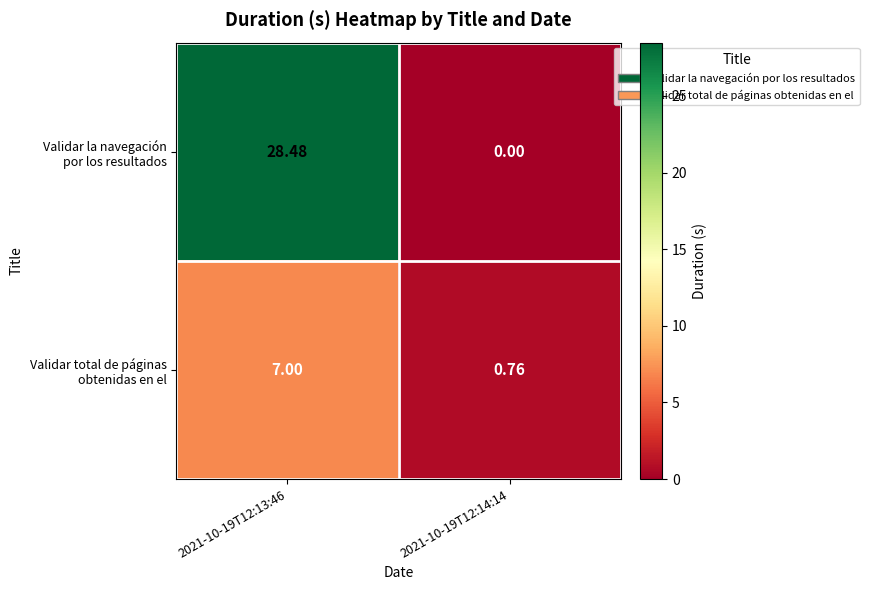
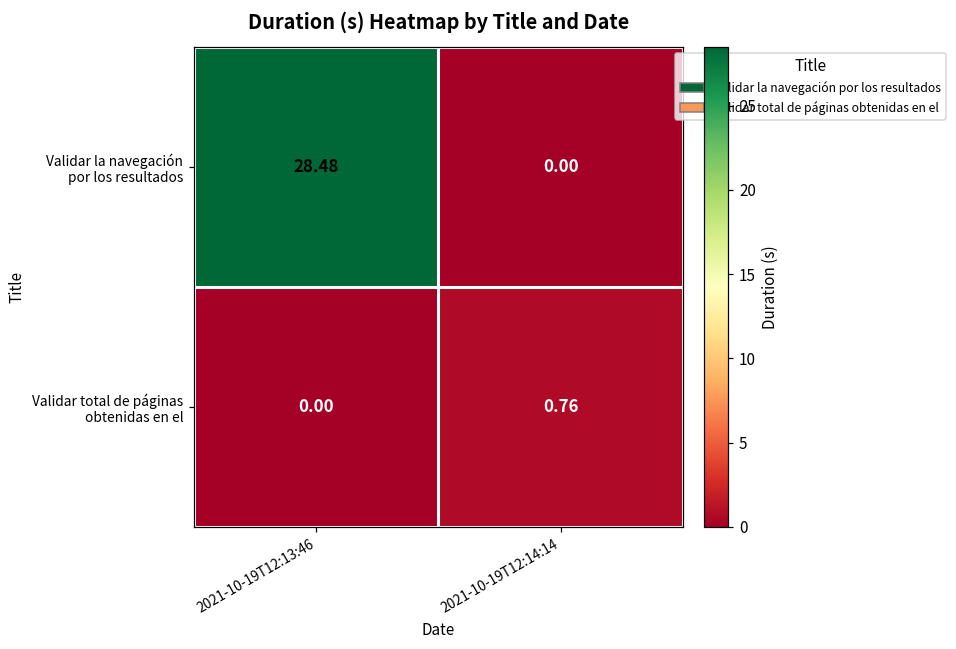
Validar total de páginas obtenidas en el, 2021-10-19T12:13:46: 7.00 -> 0.00
